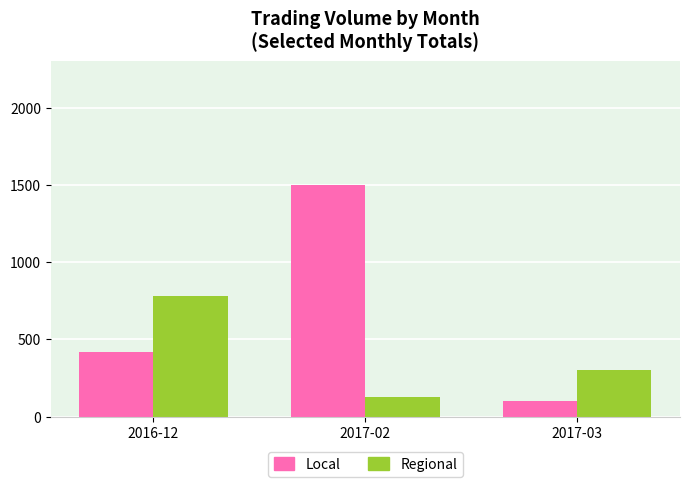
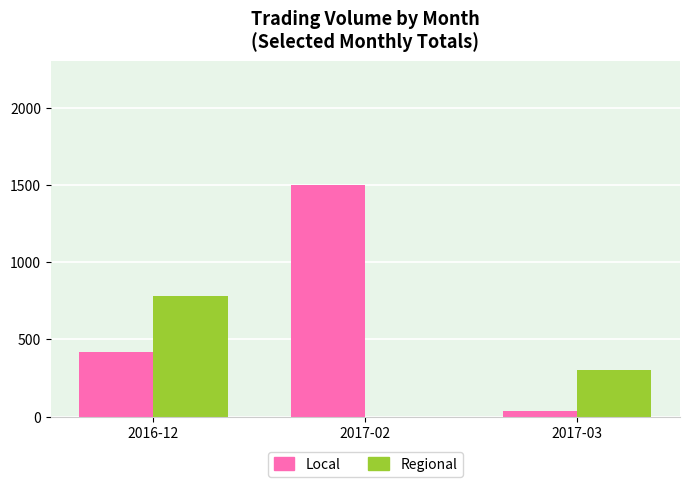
Regional, 2017-02: 130 -> 0
Local, 2017-03: 100 -> 30
